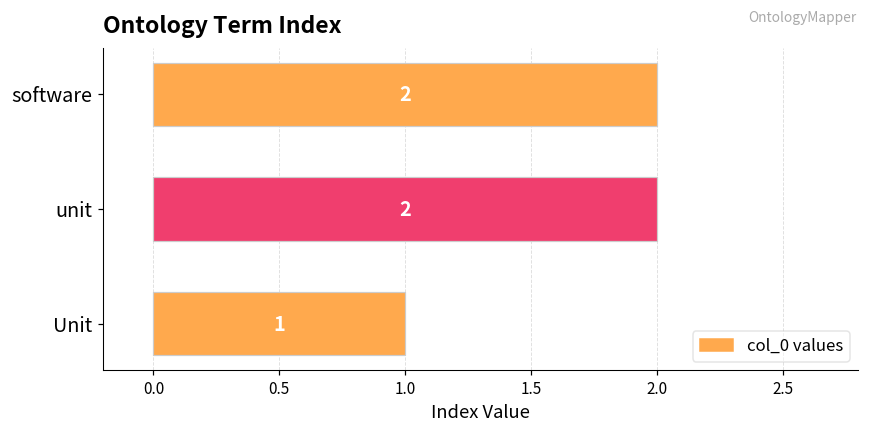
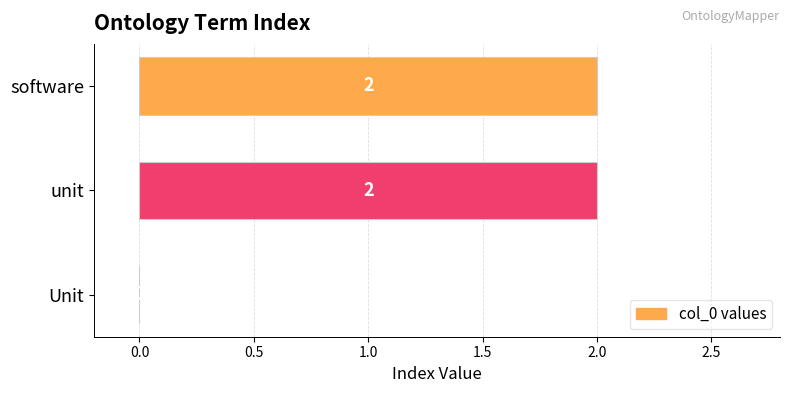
Unit: 1 -> 0
